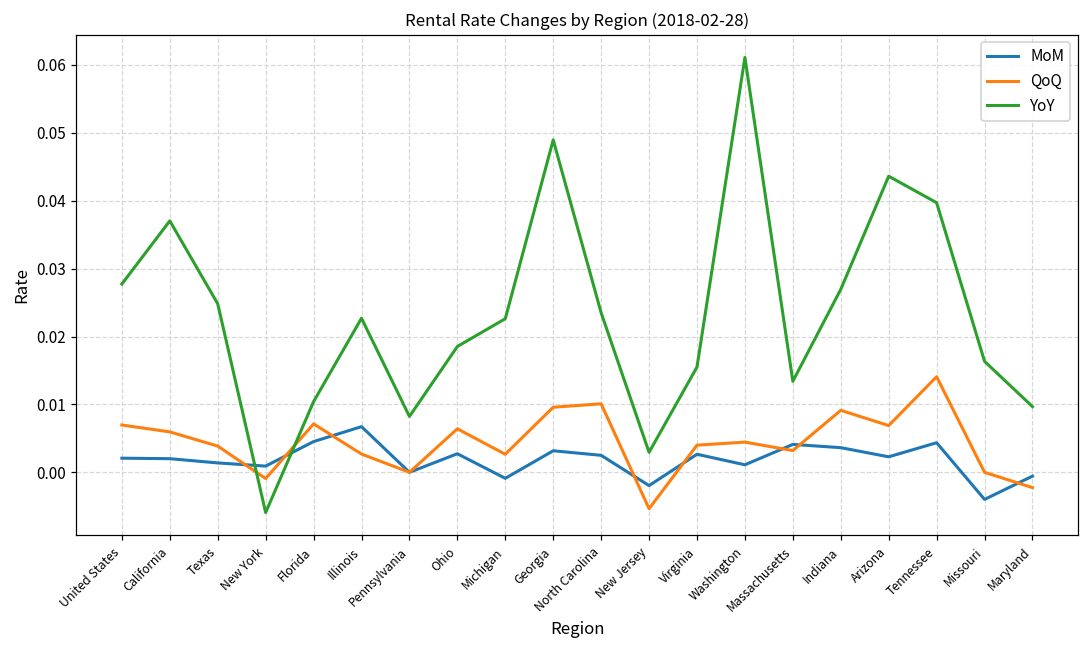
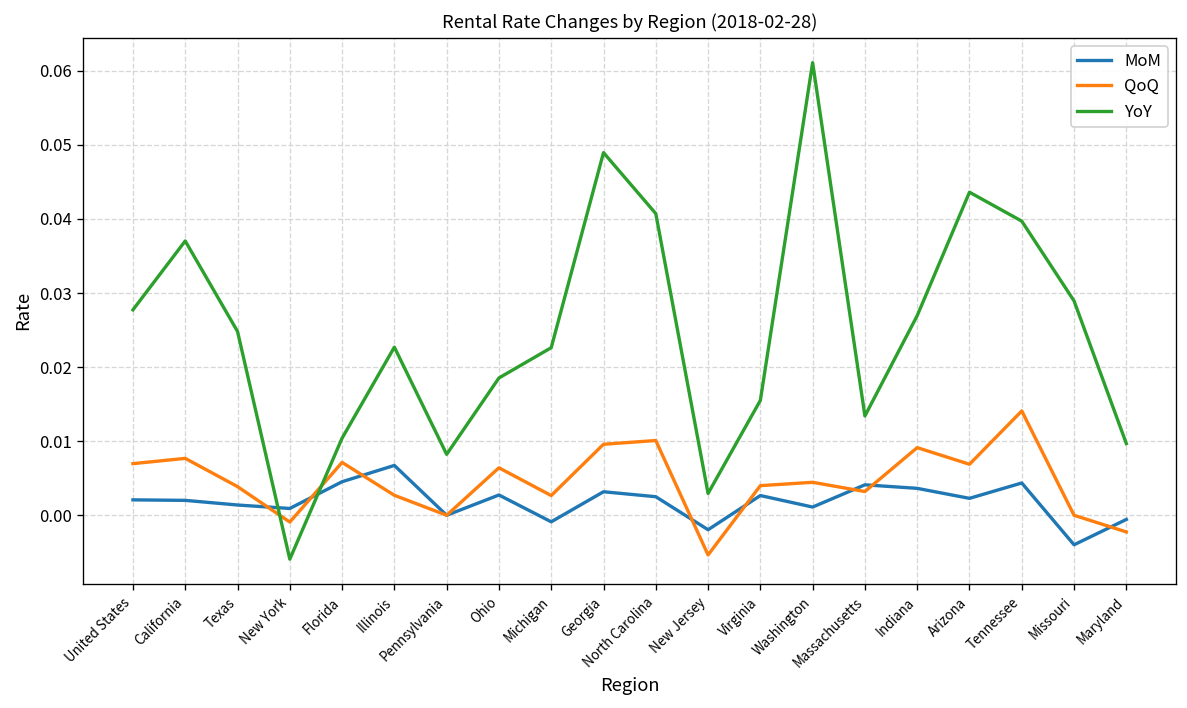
QoQ, California: 0.006 -> 0.008
YoY, North Carolina: 0.024 -> 0.041
YoY, Missouri: 0.016 -> 0.029
